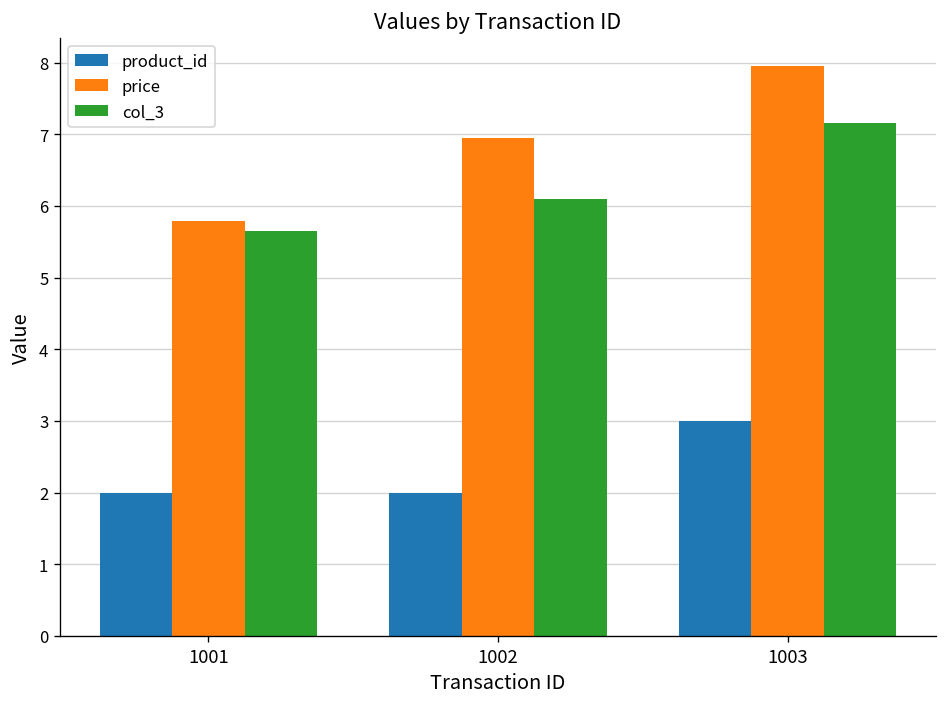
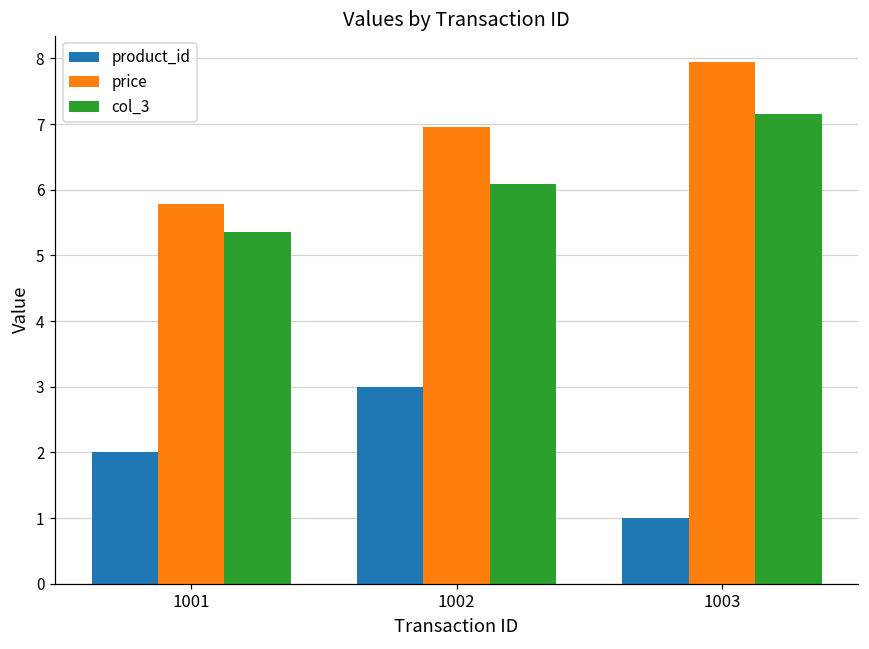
col_3, 1001: 5.7 -> 5.4
product_id, 1002: 2 -> 3
product_id, 1003: 3 -> 1
